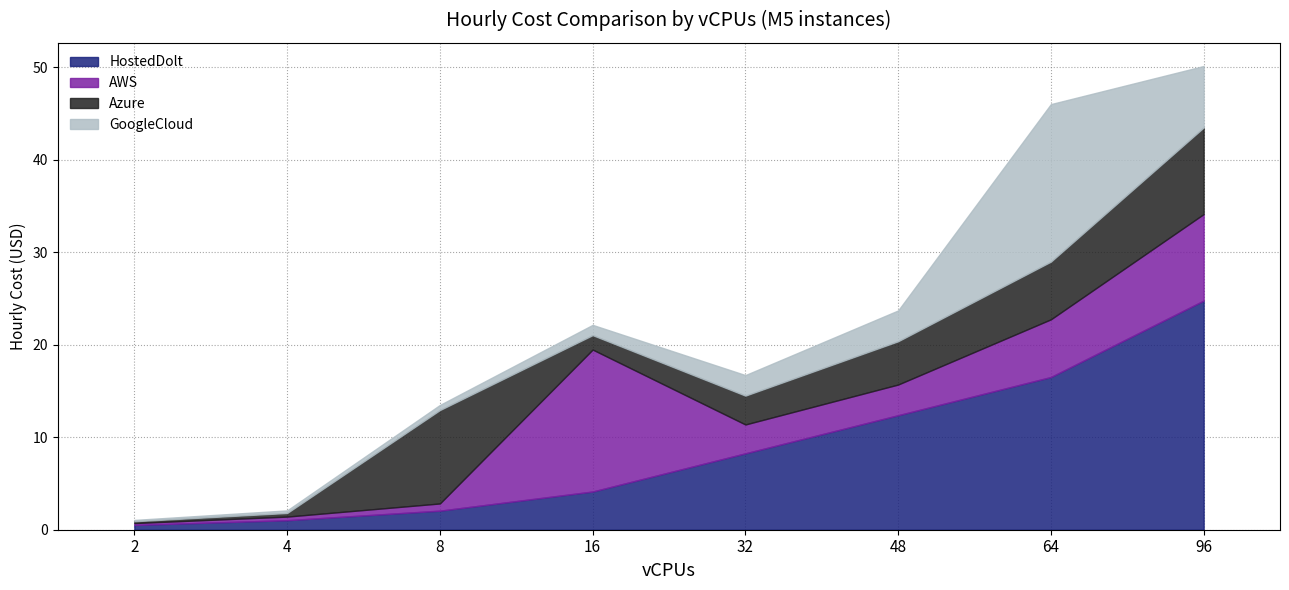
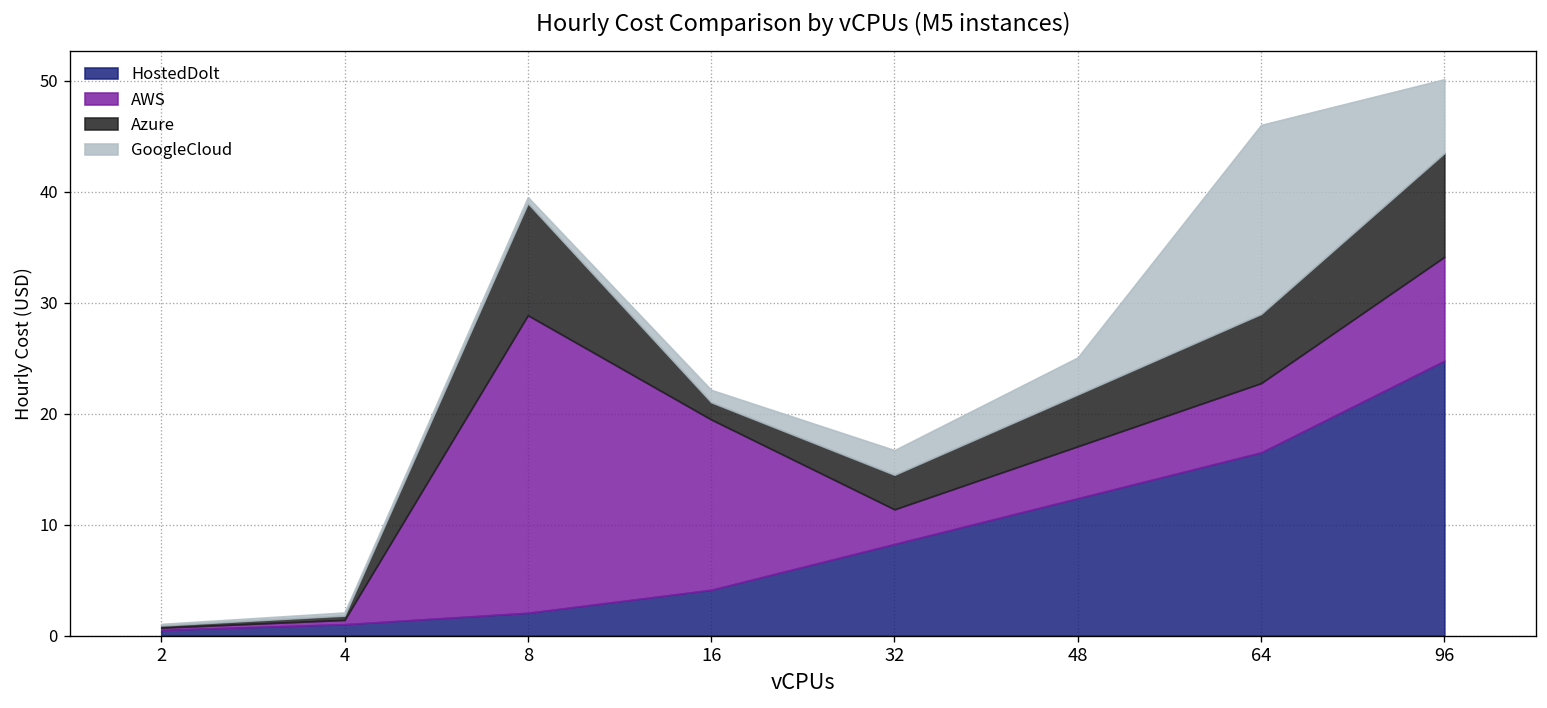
AWS, 8: 1 -> 27
AWS, 48: 3 -> 5
